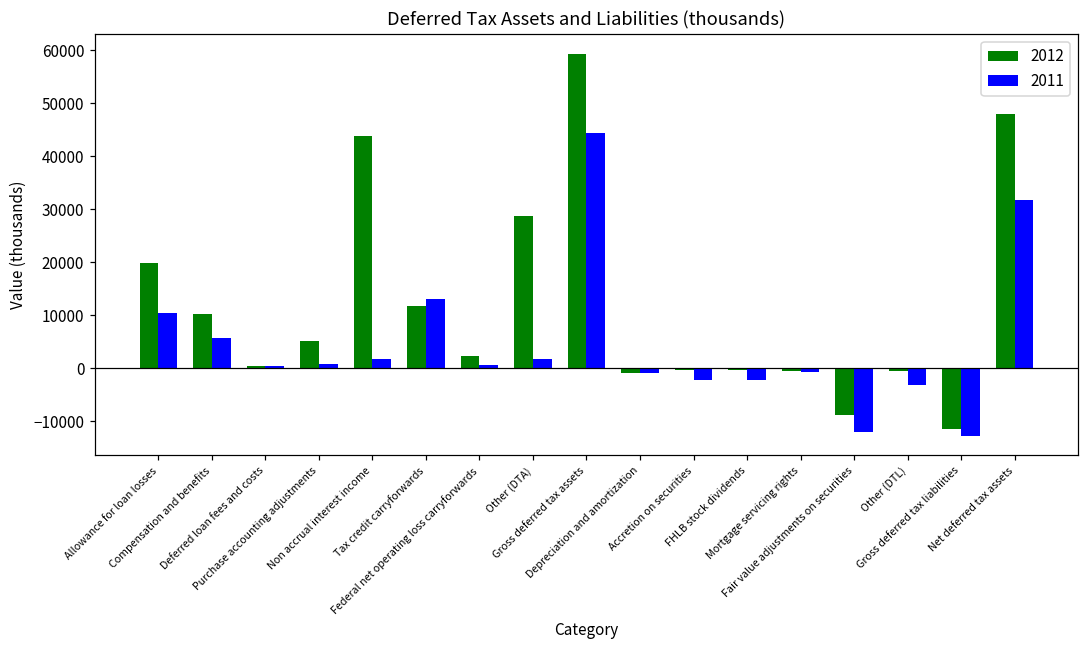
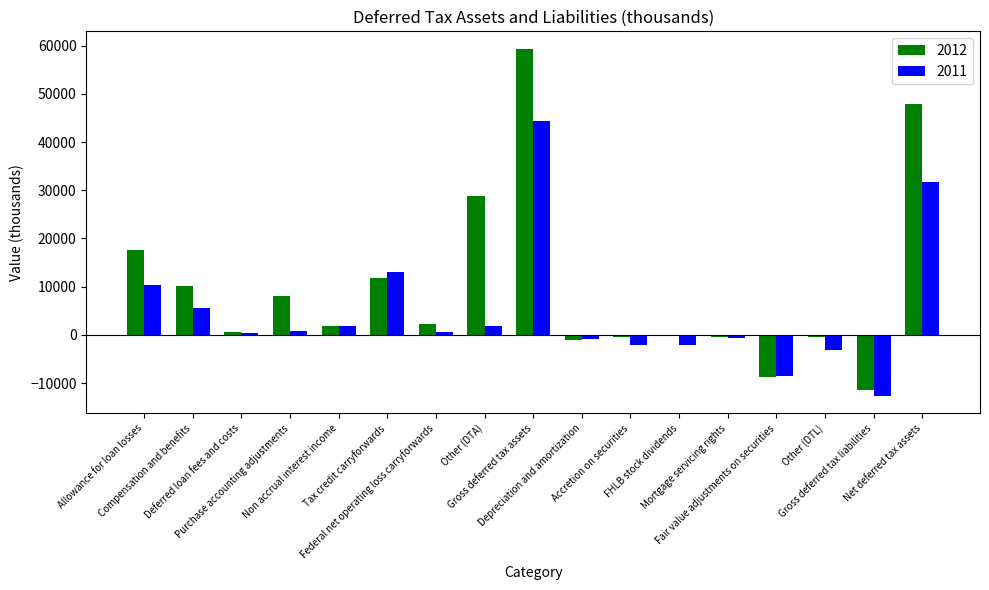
2012, Allowance for loan losses: 20000 -> 18000
2012, Purchase accounting adjustments: 5000 -> 8000
2012, Non accrual interest income: 44000 -> 2000
2011, Fair value adjustments on securities: -12000 -> -8000
